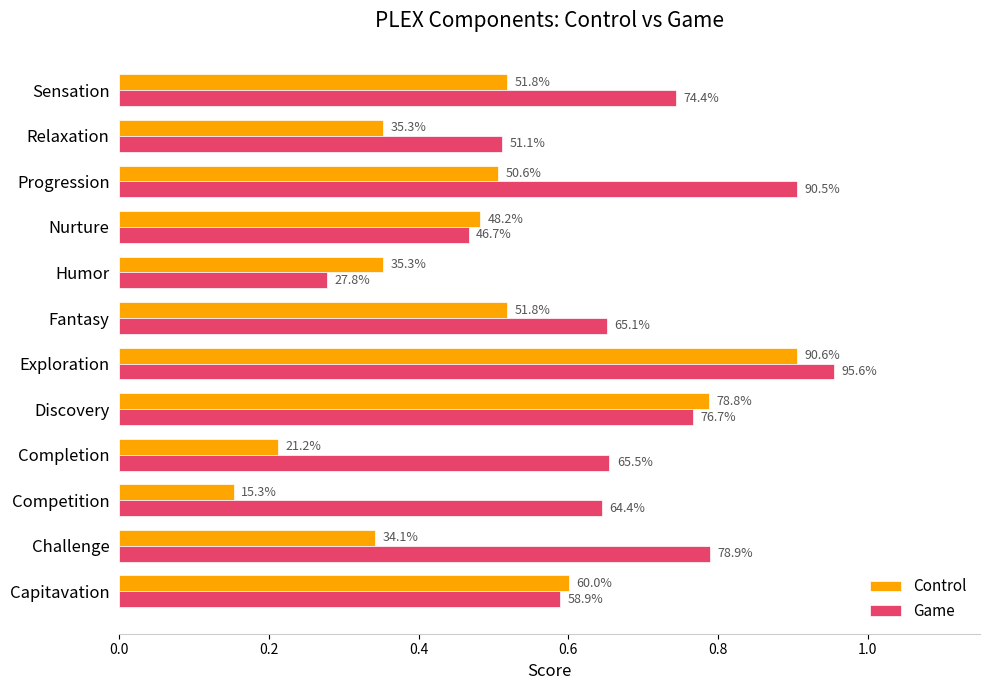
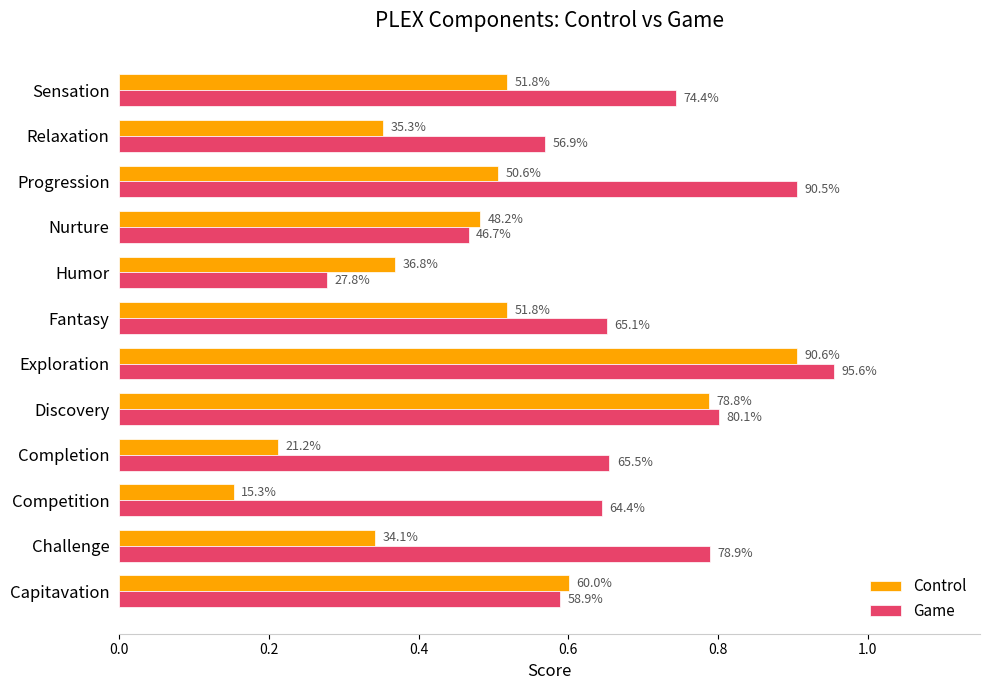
Game, Relaxation: 51.1% -> 56.9%
Control, Humor: 35.3% -> 36.8%
Game, Discovery: 76.7% -> 80.1%
